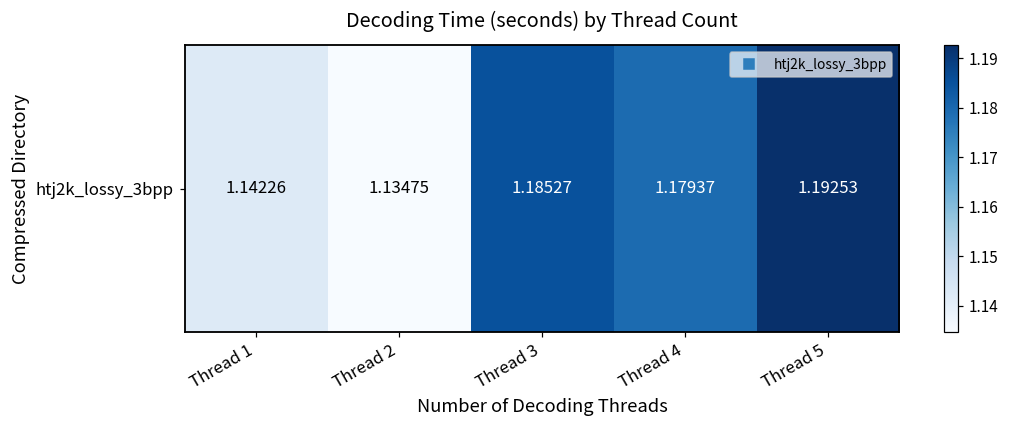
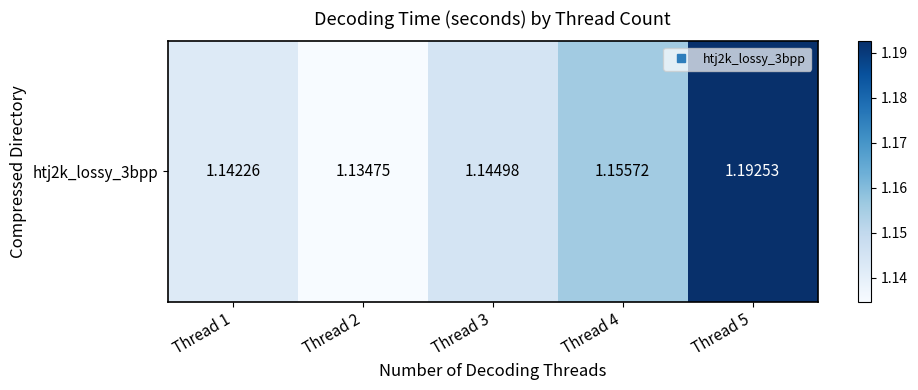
htj2k_lossy_3bpp, Thread 3: 1.18527 -> 1.14498
htj2k_lossy_3bpp, Thread 4: 1.17937 -> 1.15572
